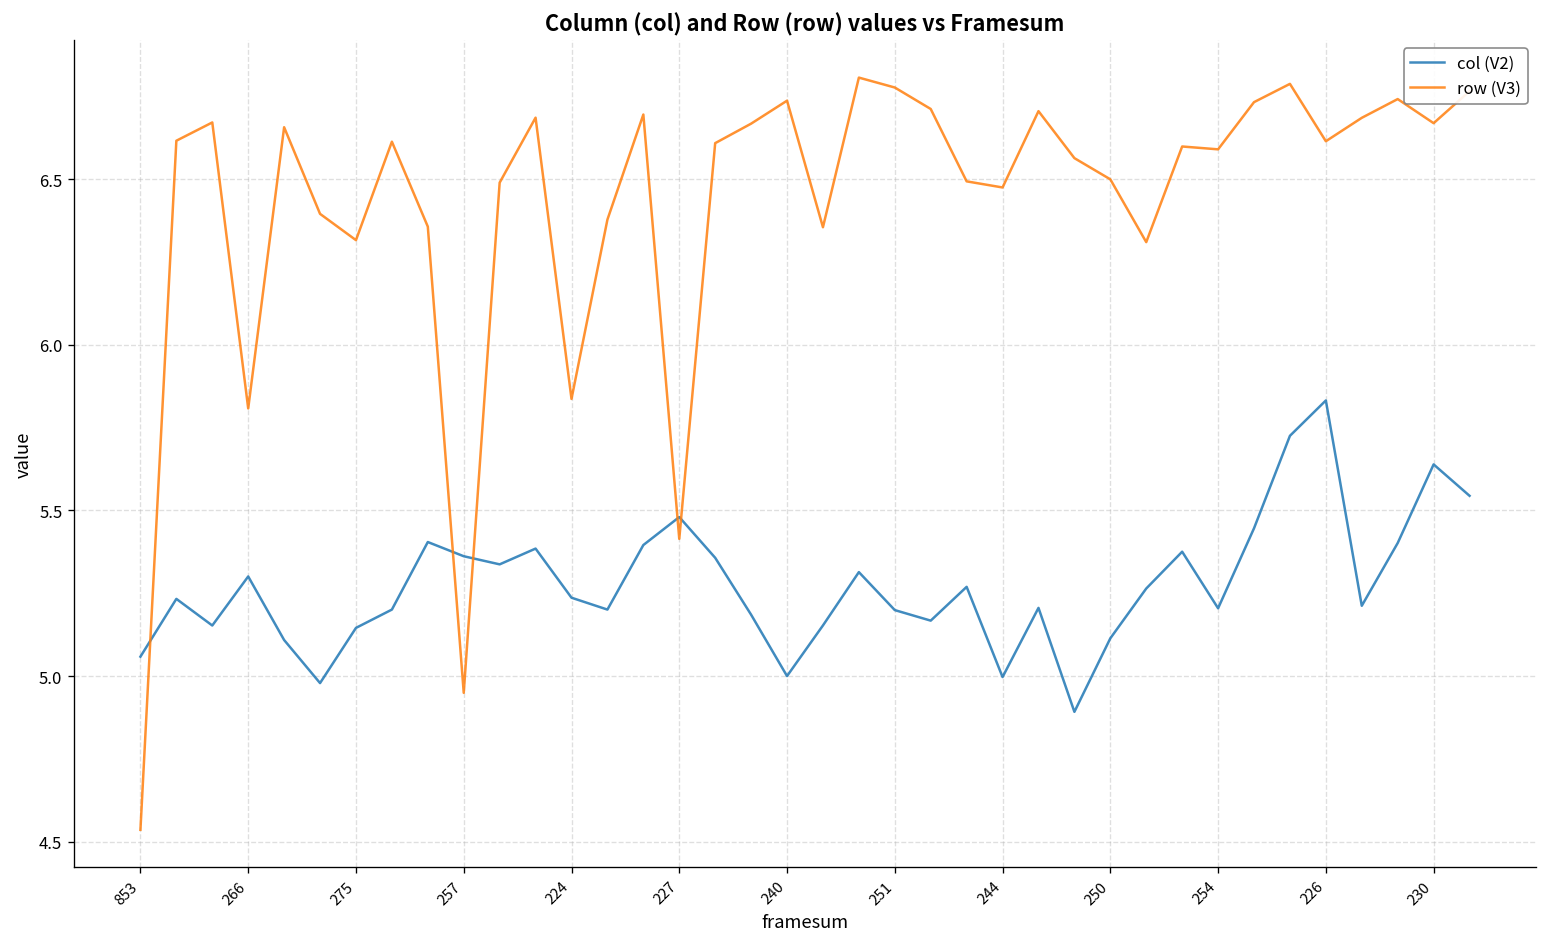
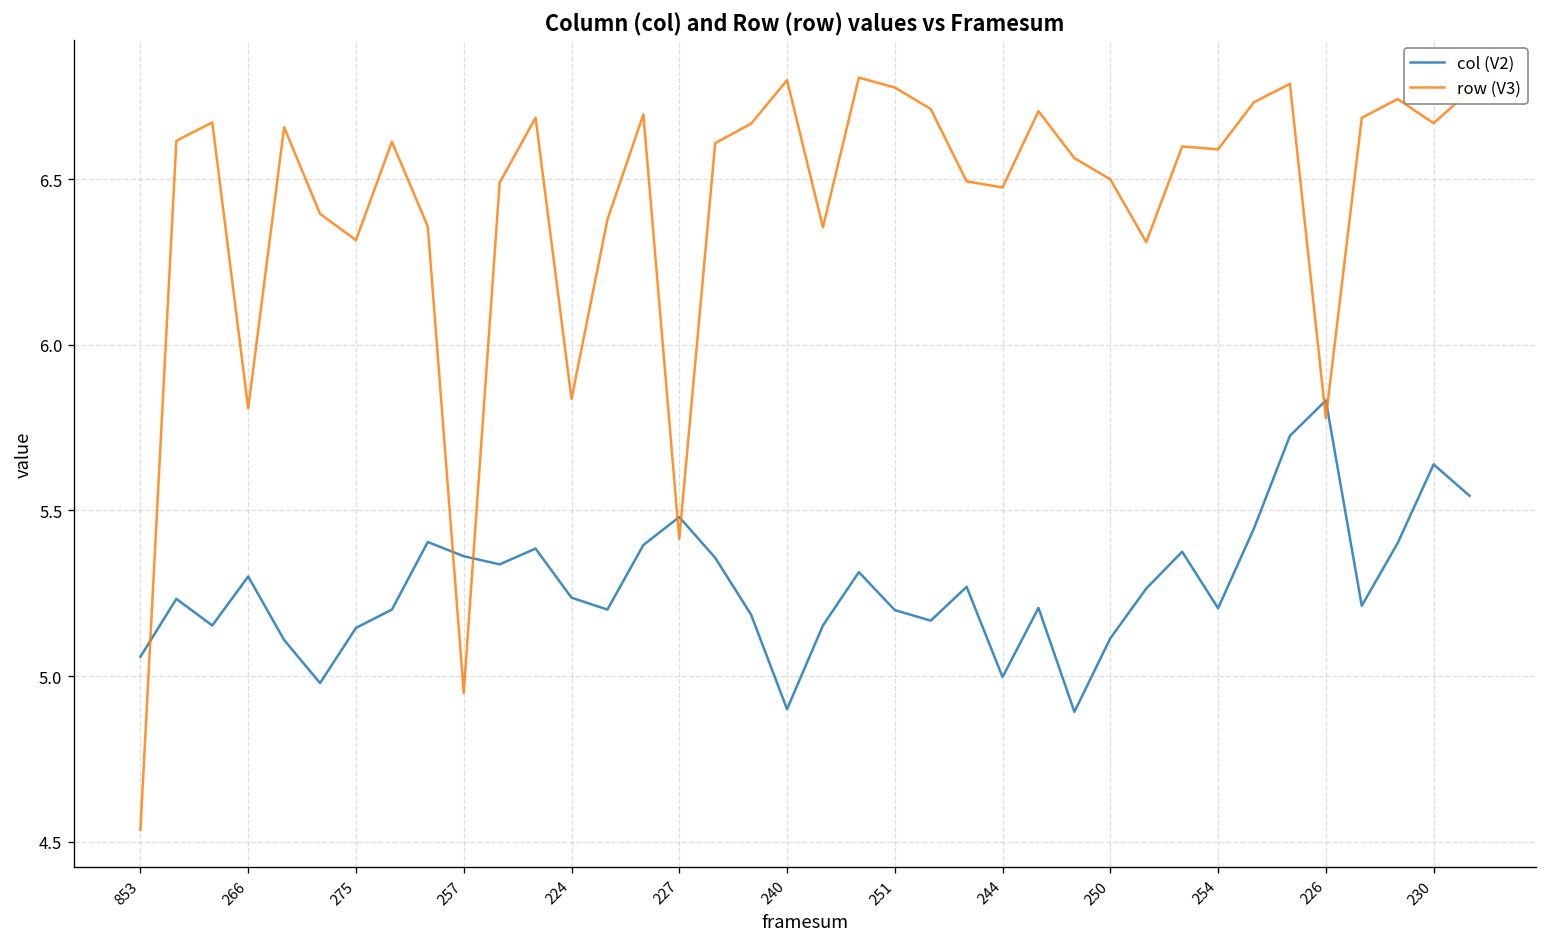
col (V2), 240: 5.0 -> 4.9
row (V3), 240: 6.74 -> 6.80
row (V3), 226: 6.62 -> 5.78
